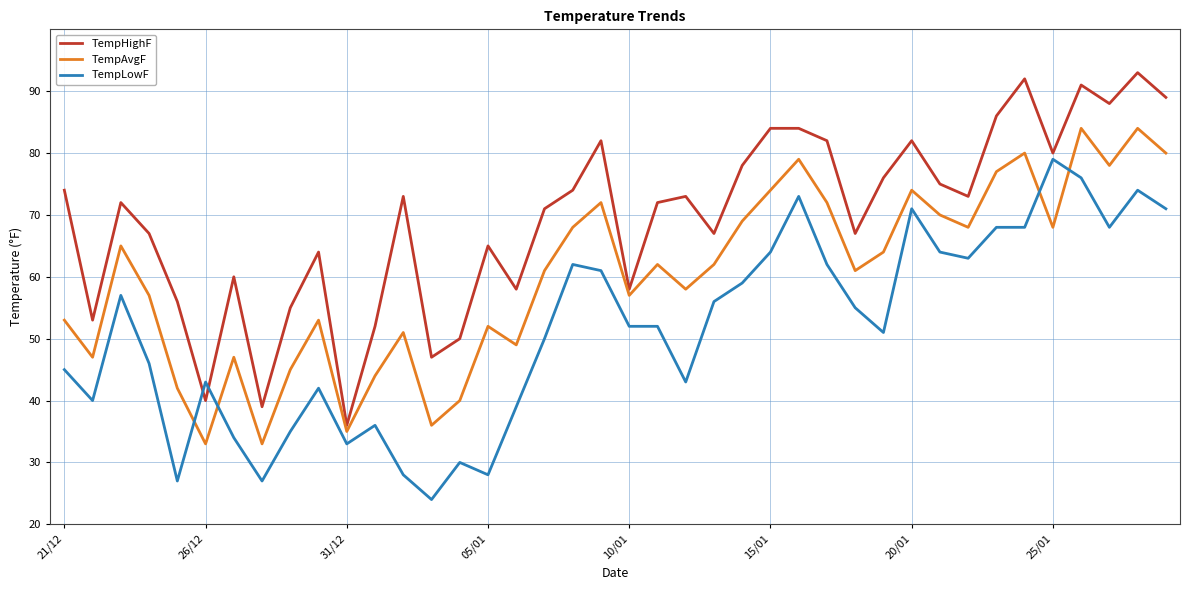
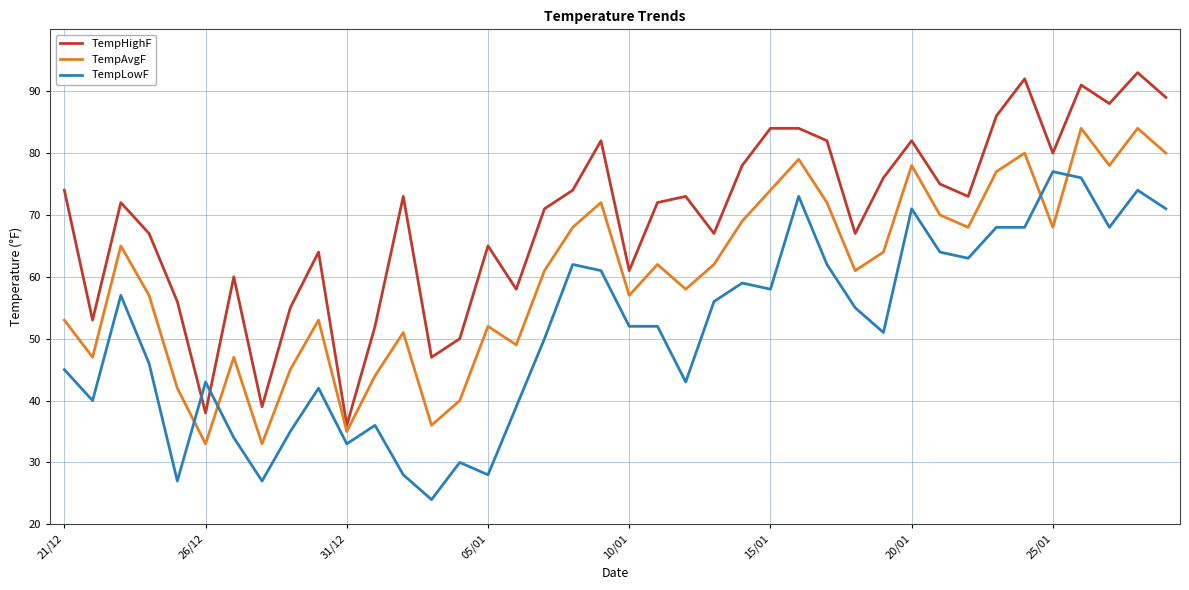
TempHighF, 26/12: 40 -> 38
TempHighF, 10/01: 58 -> 61
TempLowF, 15/01: 64 -> 58
TempAvgF, 20/01: 74 -> 78
TempLowF, 25/01: 79 -> 77
